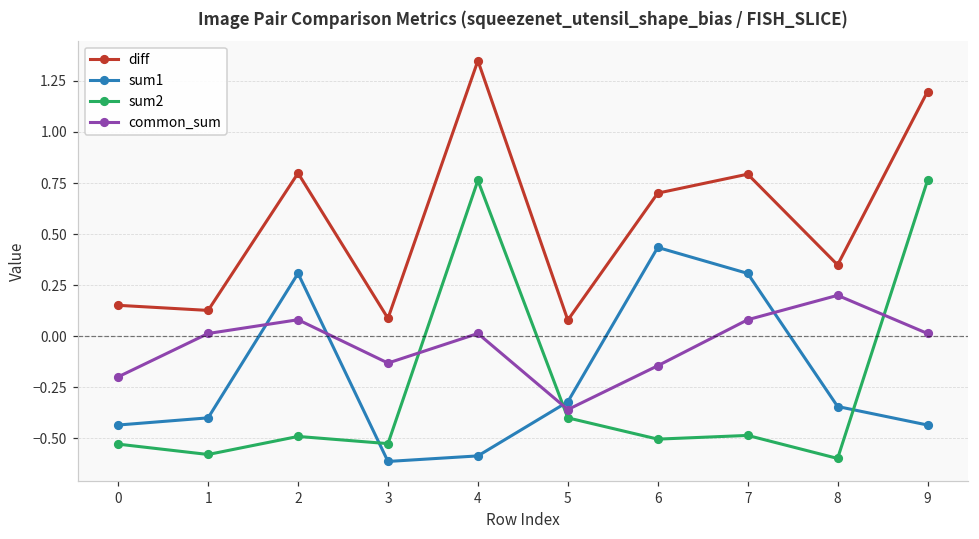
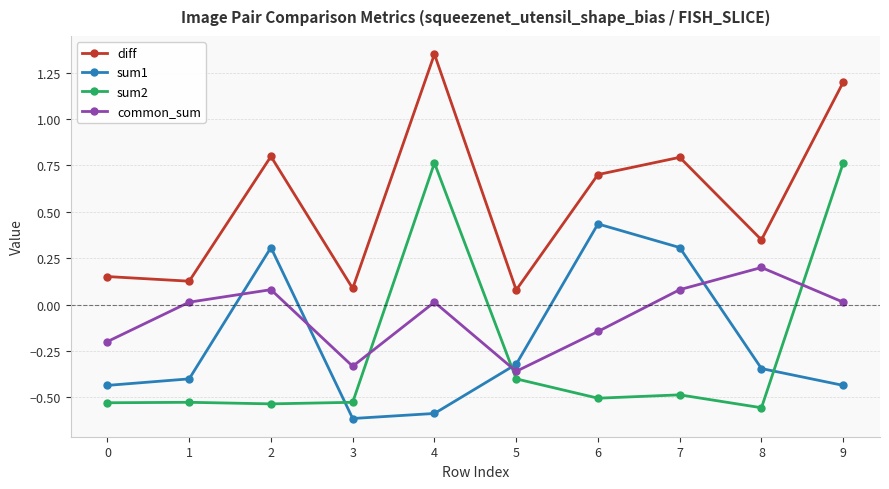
sum2, 1: -0.58 -> -0.53
sum2, 2: -0.49 -> -0.53
common_sum, 3: -0.13 -> -0.33
sum2, 8: -0.60 -> -0.56
